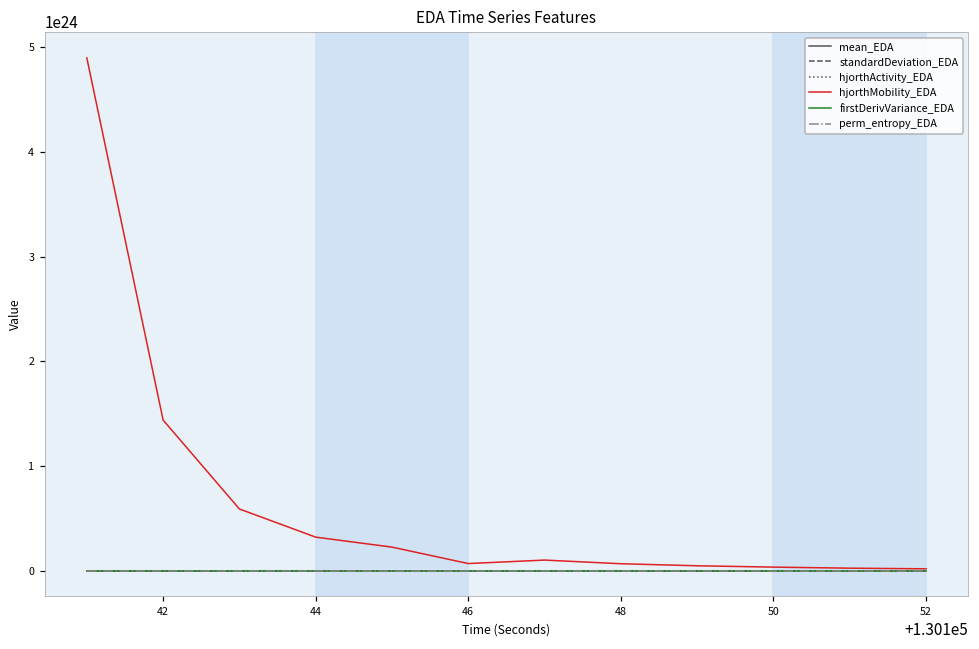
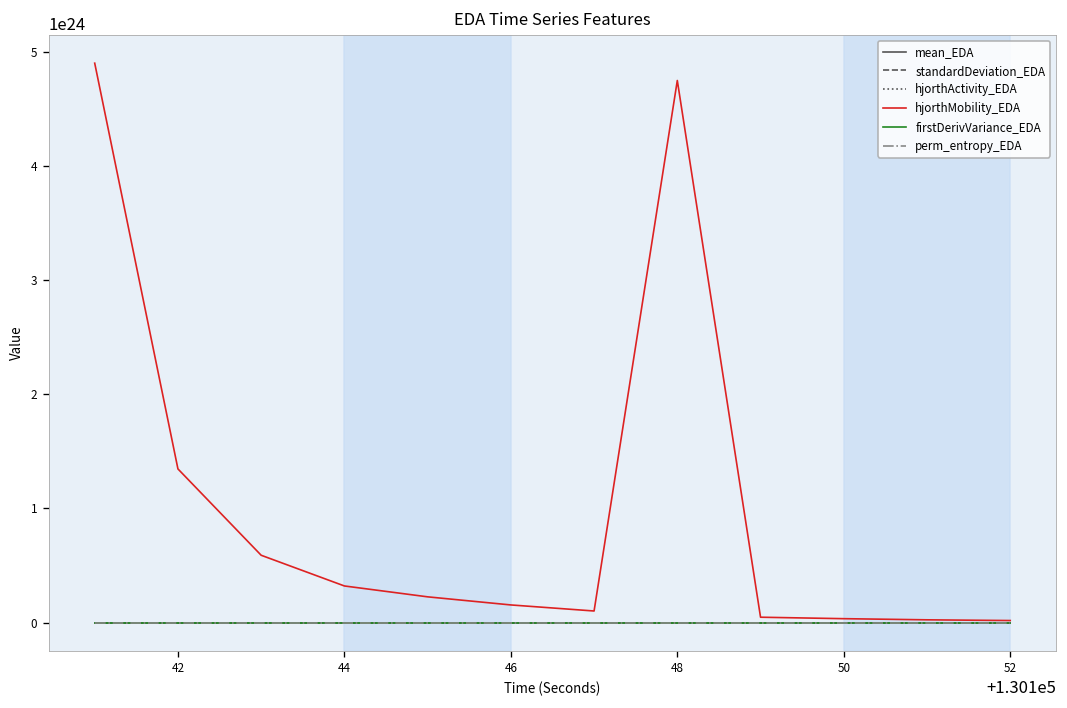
hjorthMobility_EDA, 42: 1400000000000000000000000 -> 1300000000000000000000000
hjorthMobility_EDA, 46: 100000000000000000000000 -> 200000000000000000000000
hjorthMobility_EDA, 48: 100000000000000000000000 -> 4700000000000000000000000
